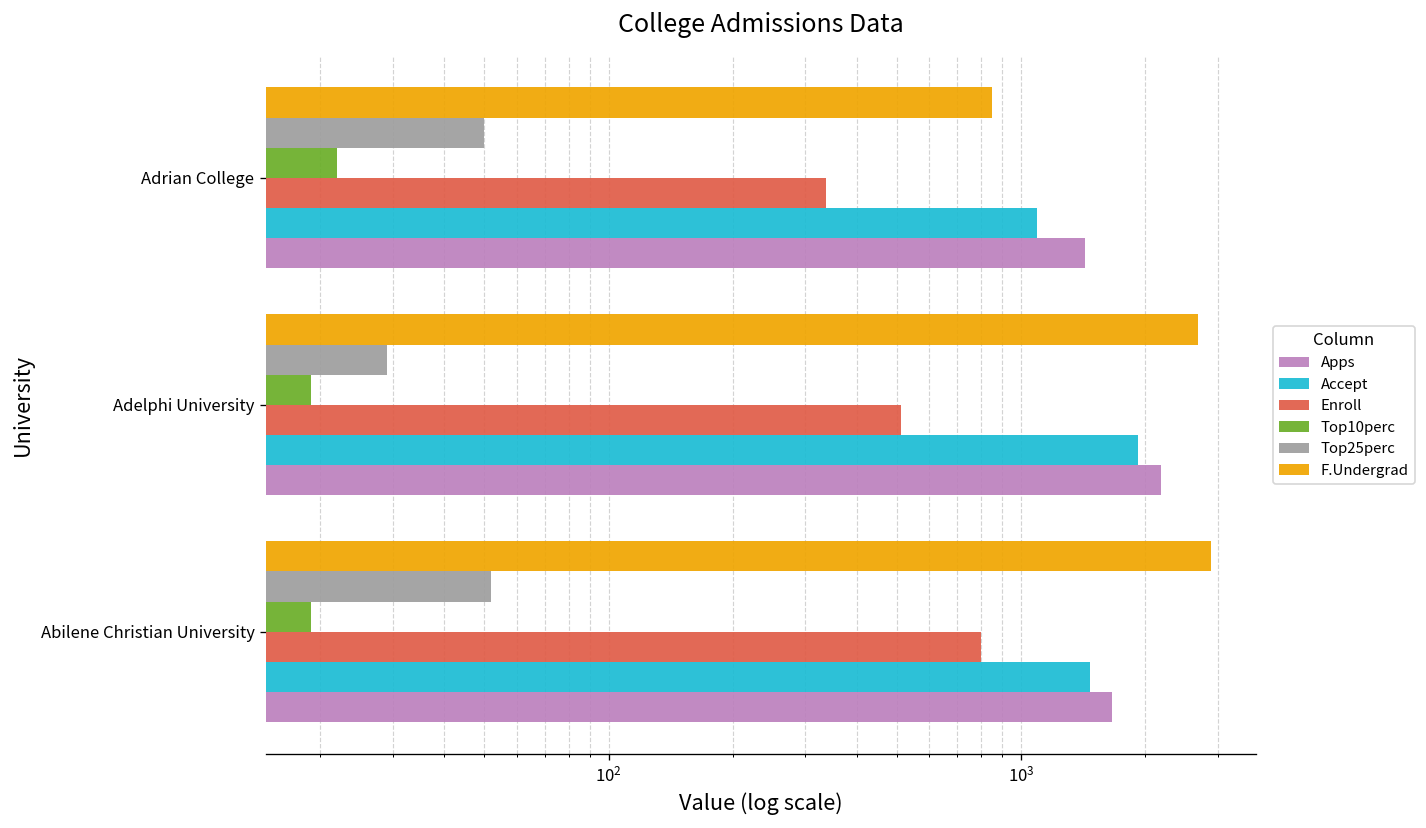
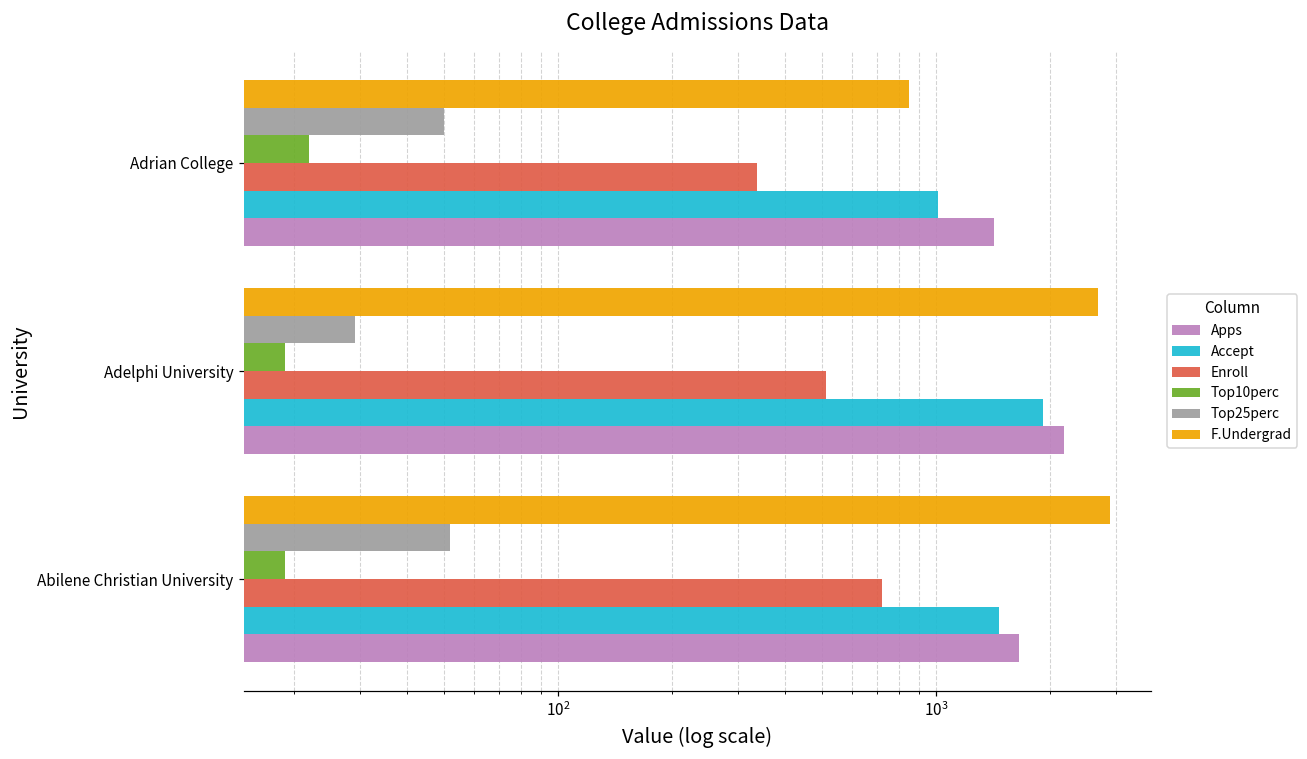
Accept, Adrian College: 1100 -> 1020
Enroll, Abilene Christian University: 800 -> 720
